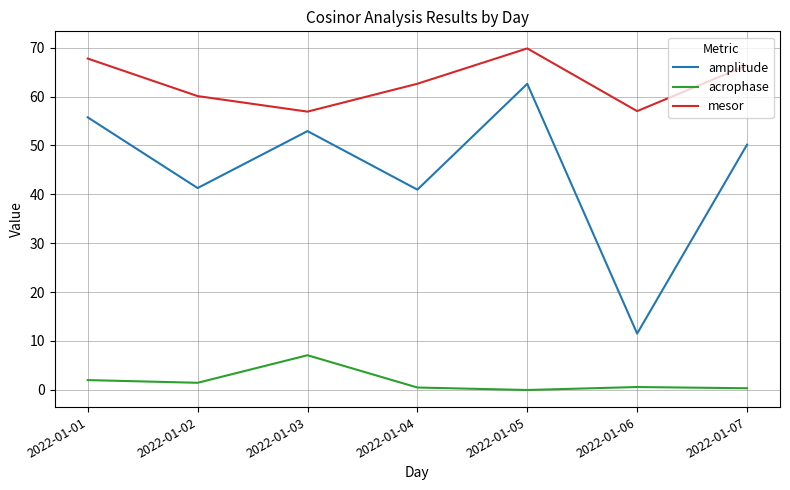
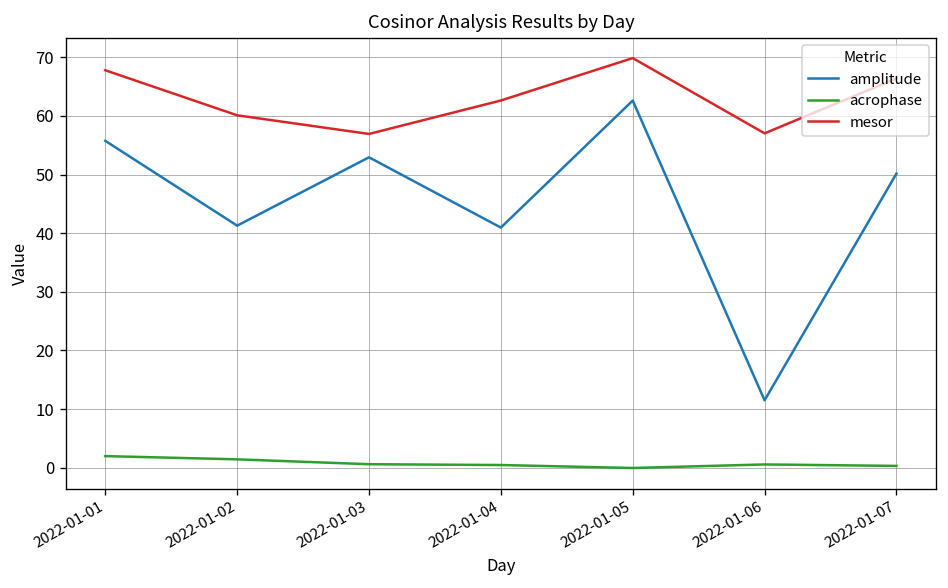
acrophase, 2022-01-03: 7 -> 1
